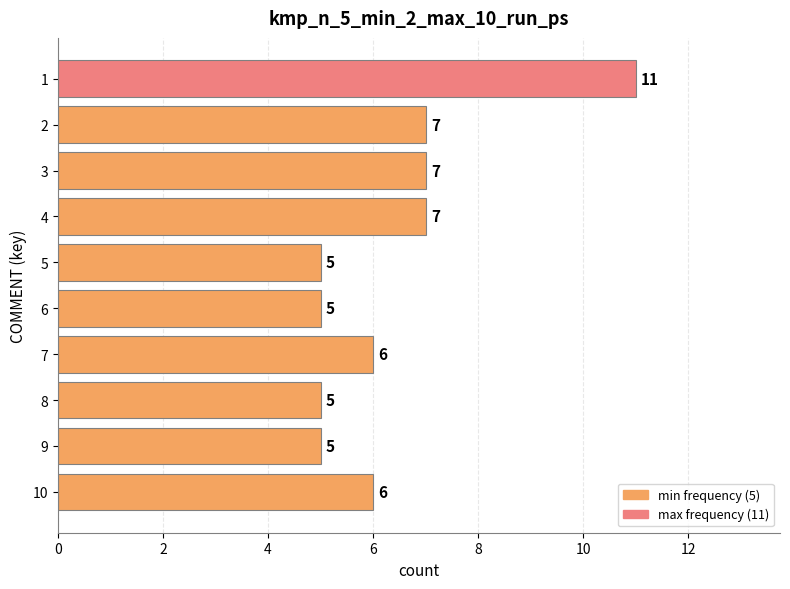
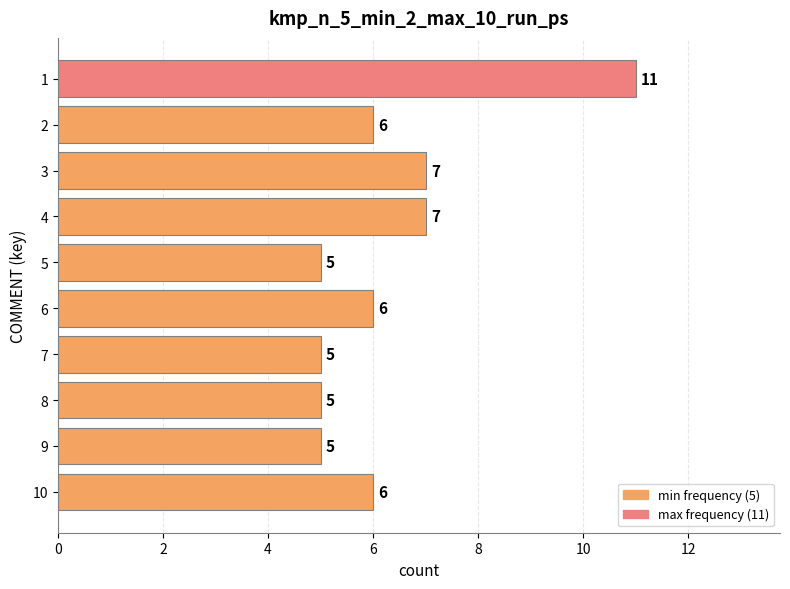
2: 7 -> 6
6: 5 -> 6
7: 6 -> 5
